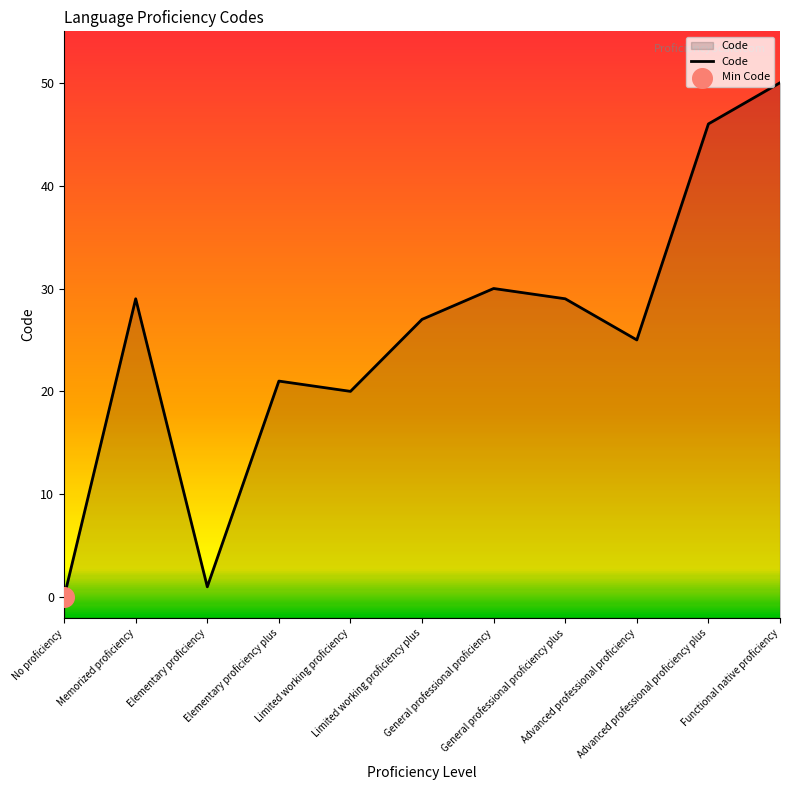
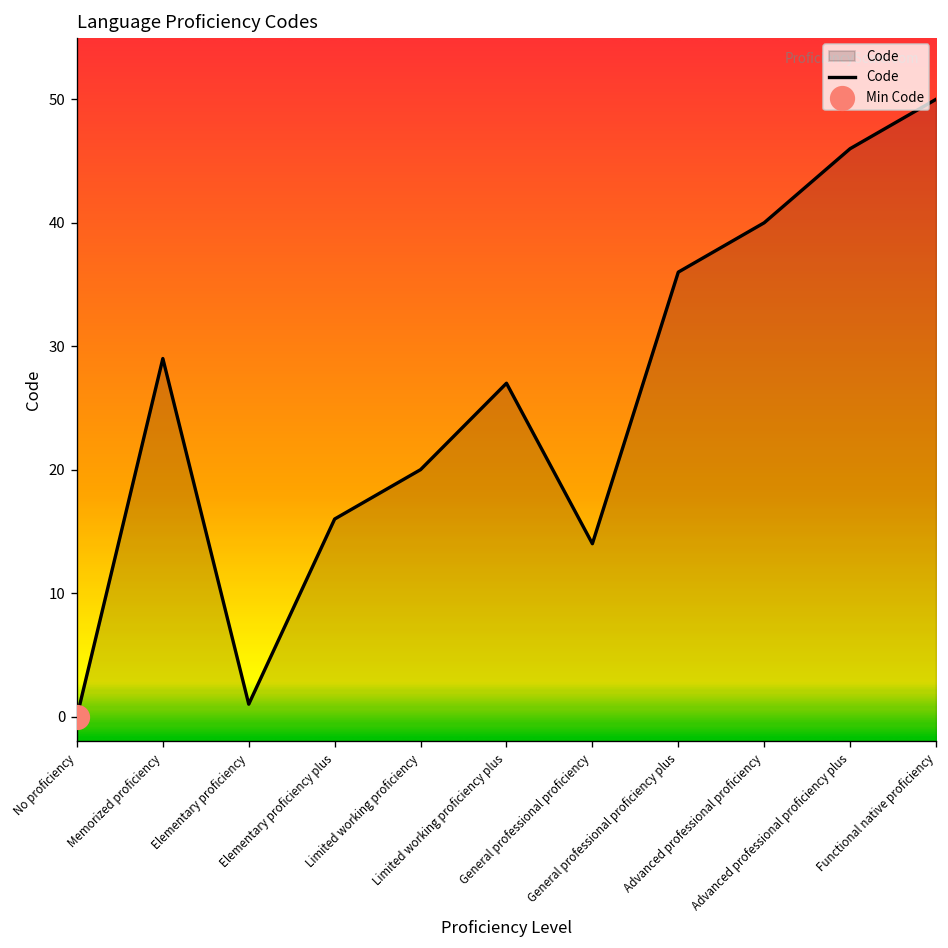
Code, Elementary proficiency plus: 21 -> 16
Code, General professional proficiency: 30 -> 14
Code, General professional proficiency plus: 29 -> 36
Code, Advanced professional proficiency: 25 -> 40
